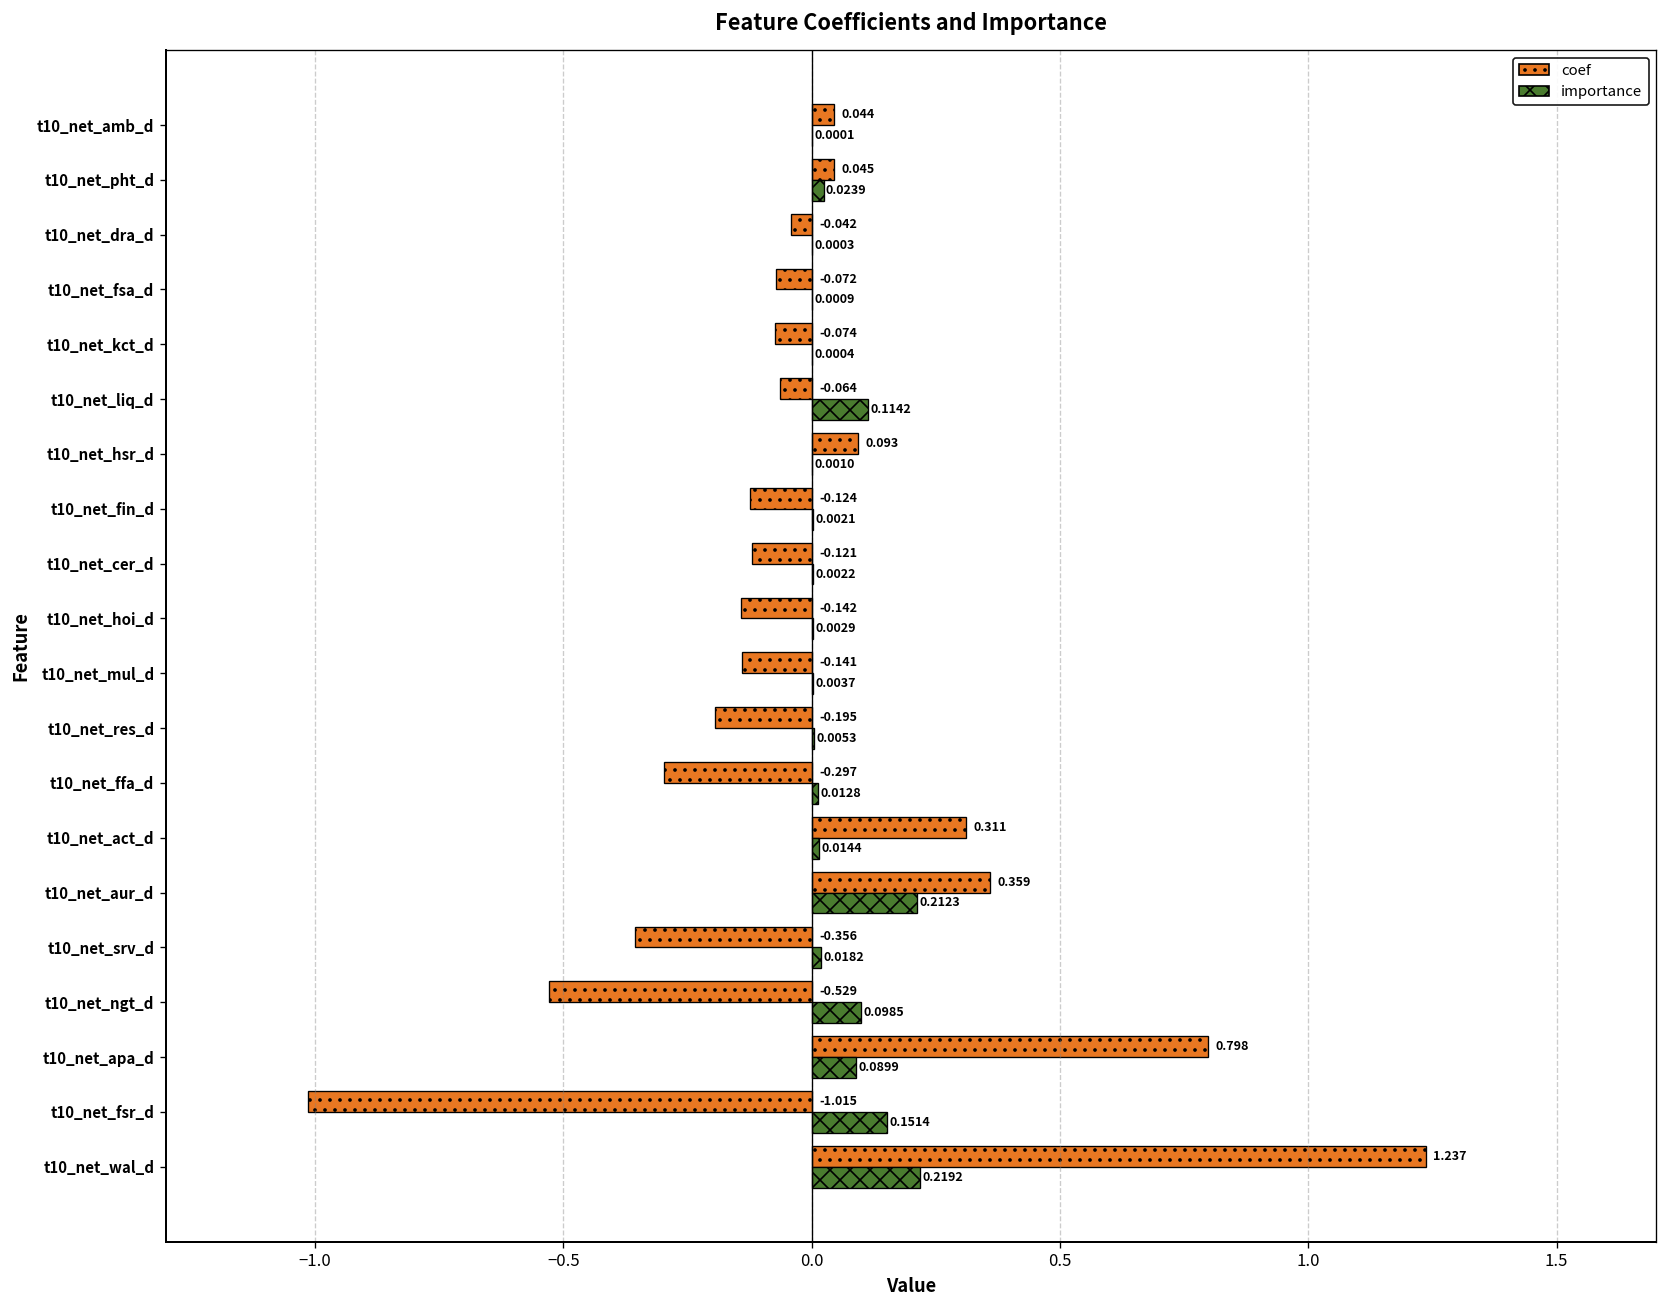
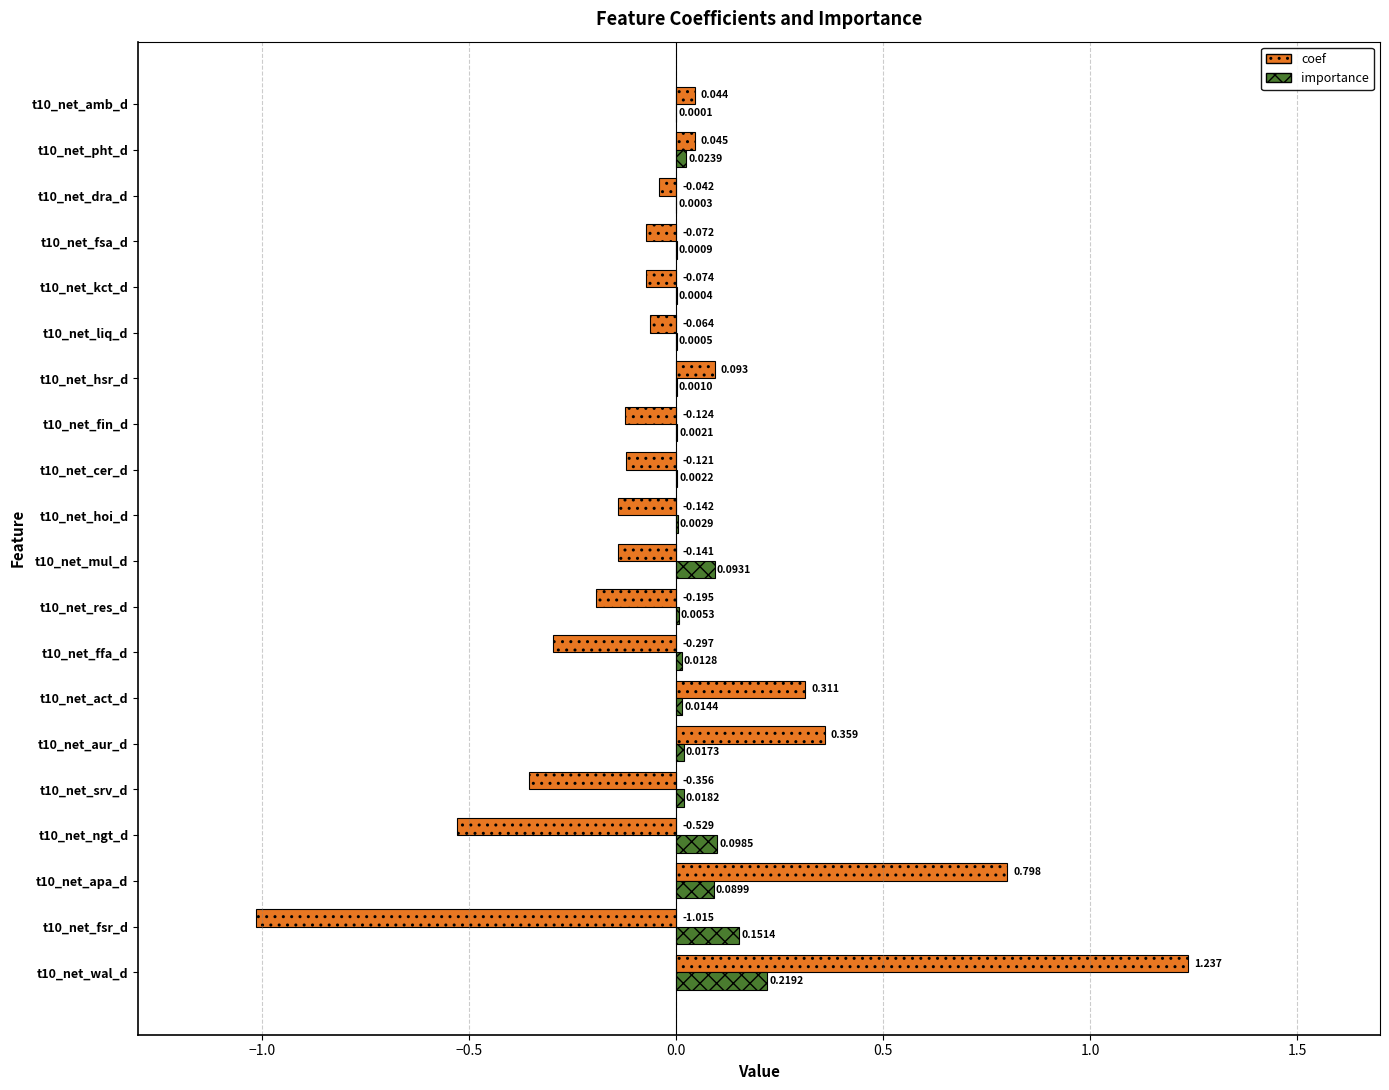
importance, t10_net_liq_d: 0.1142 -> 0.0005
importance, t10_net_mul_d: 0.0037 -> 0.0931
importance, t10_net_aur_d: 0.2123 -> 0.0173
